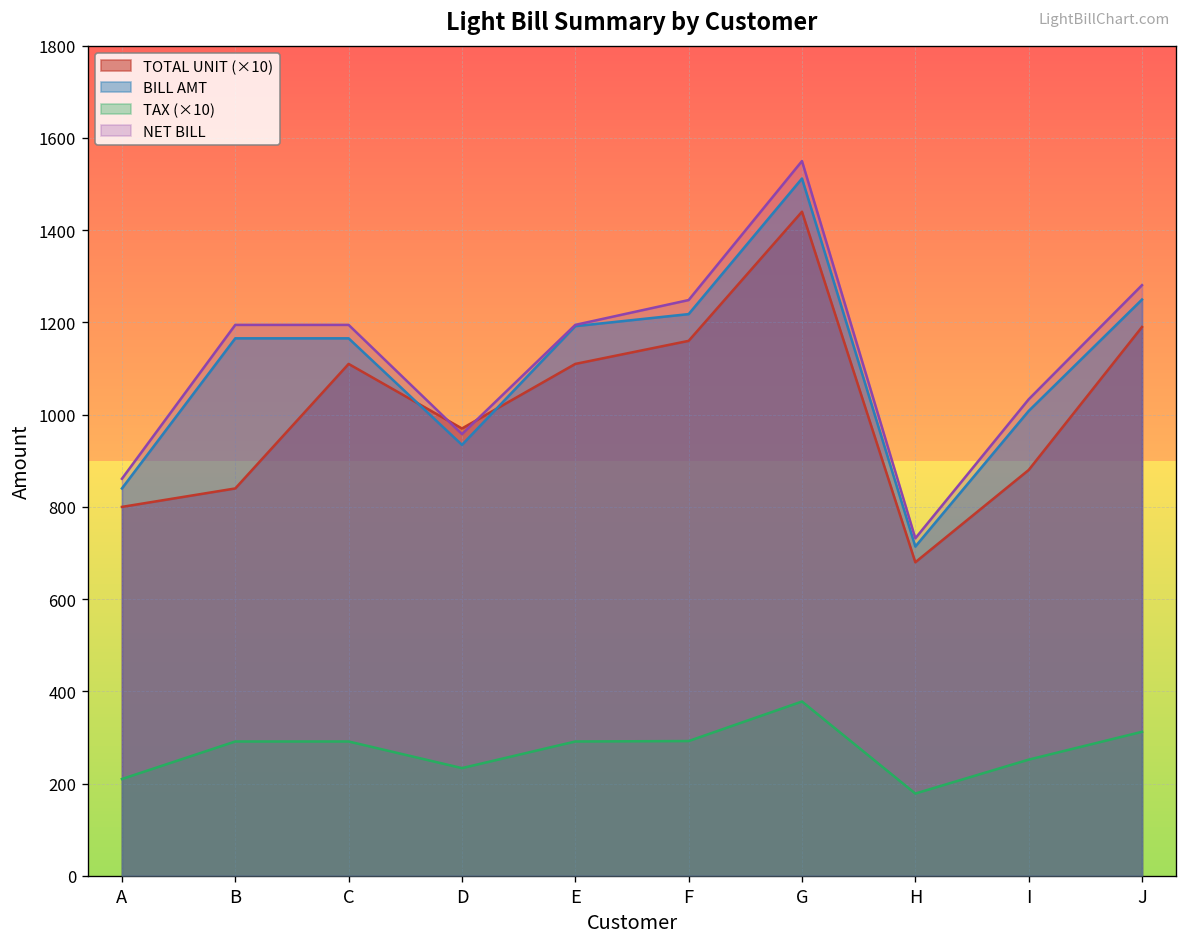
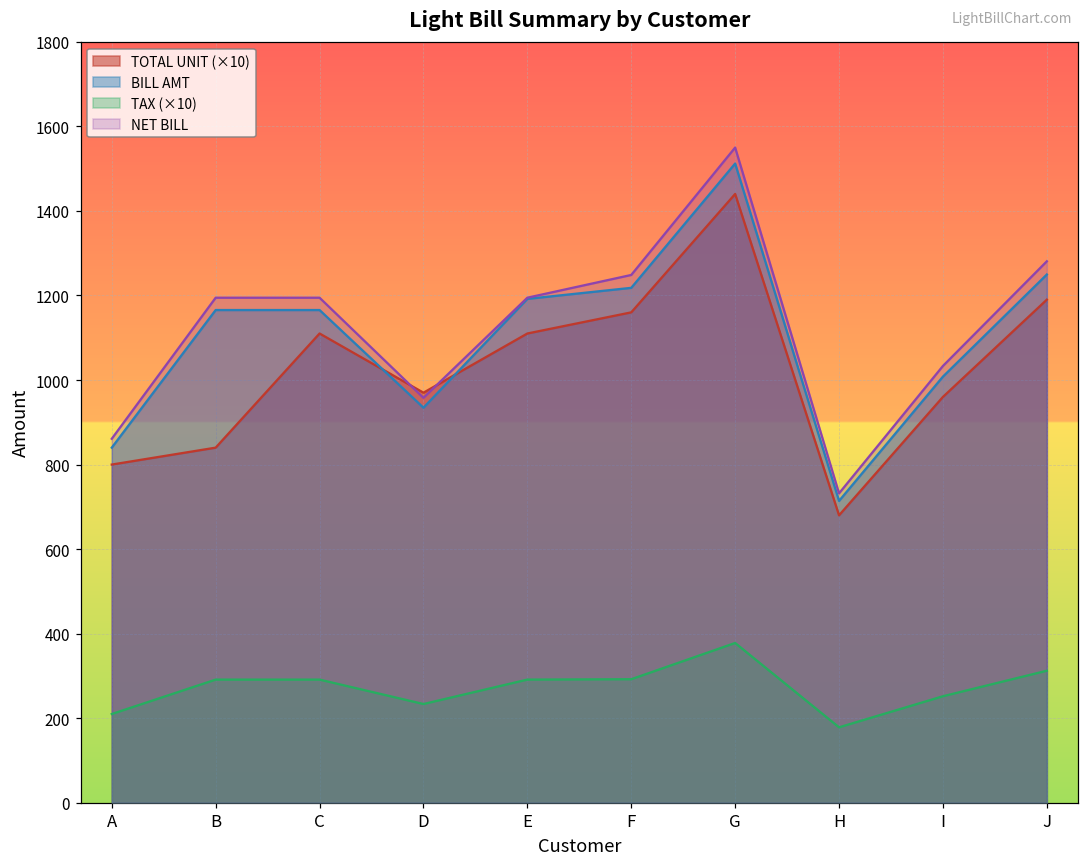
TOTAL UNIT (×10), I: 880 -> 960
